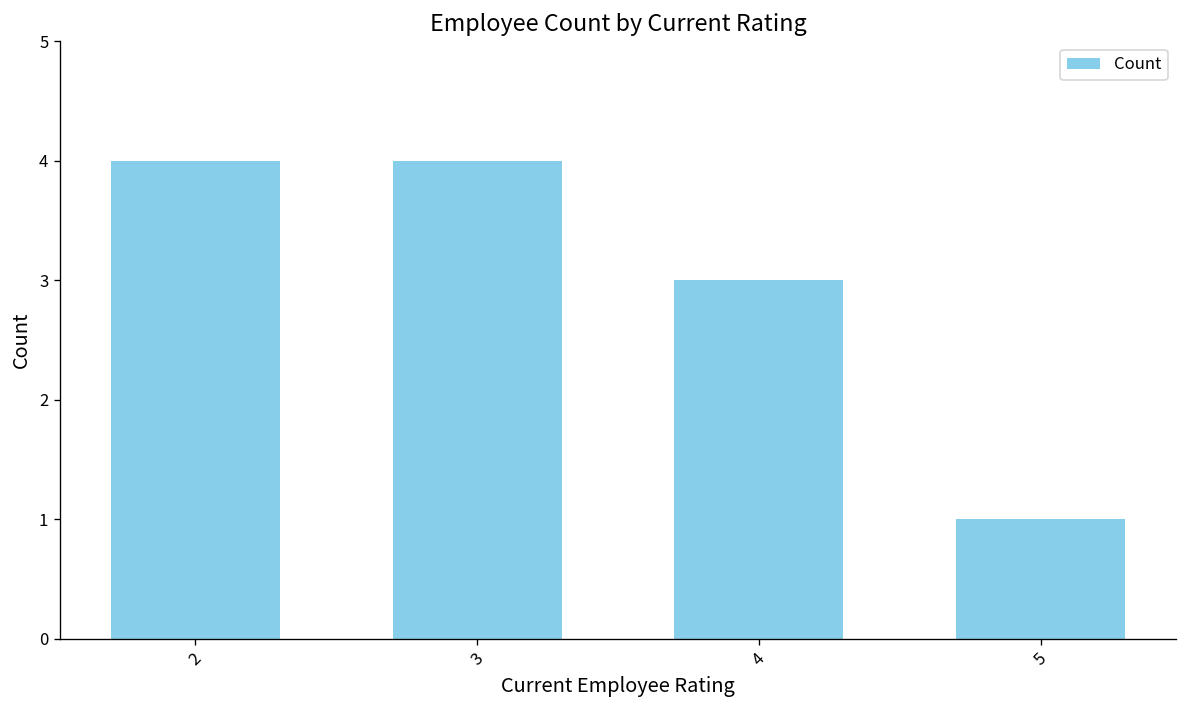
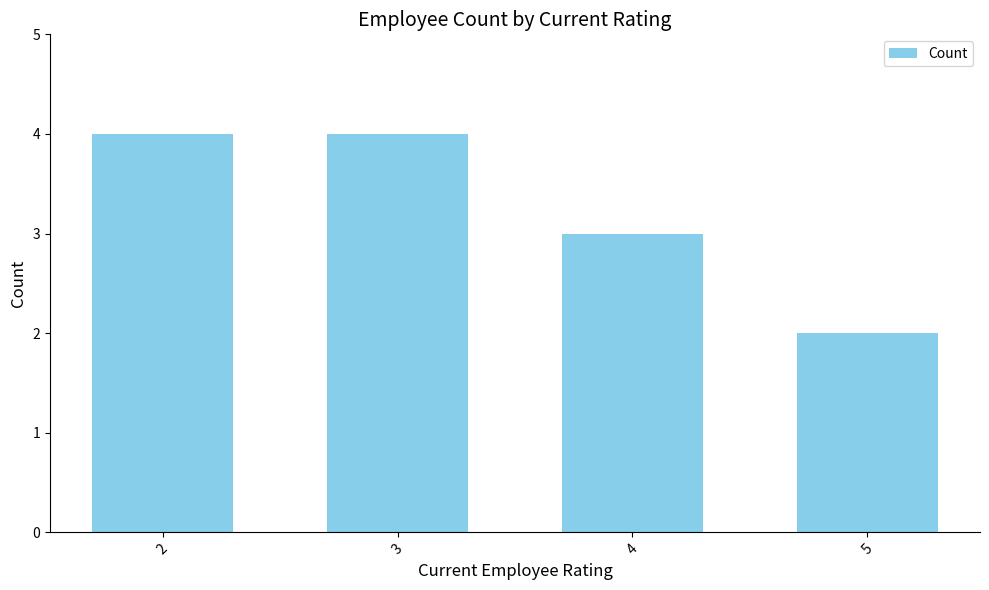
5: 1 -> 2
